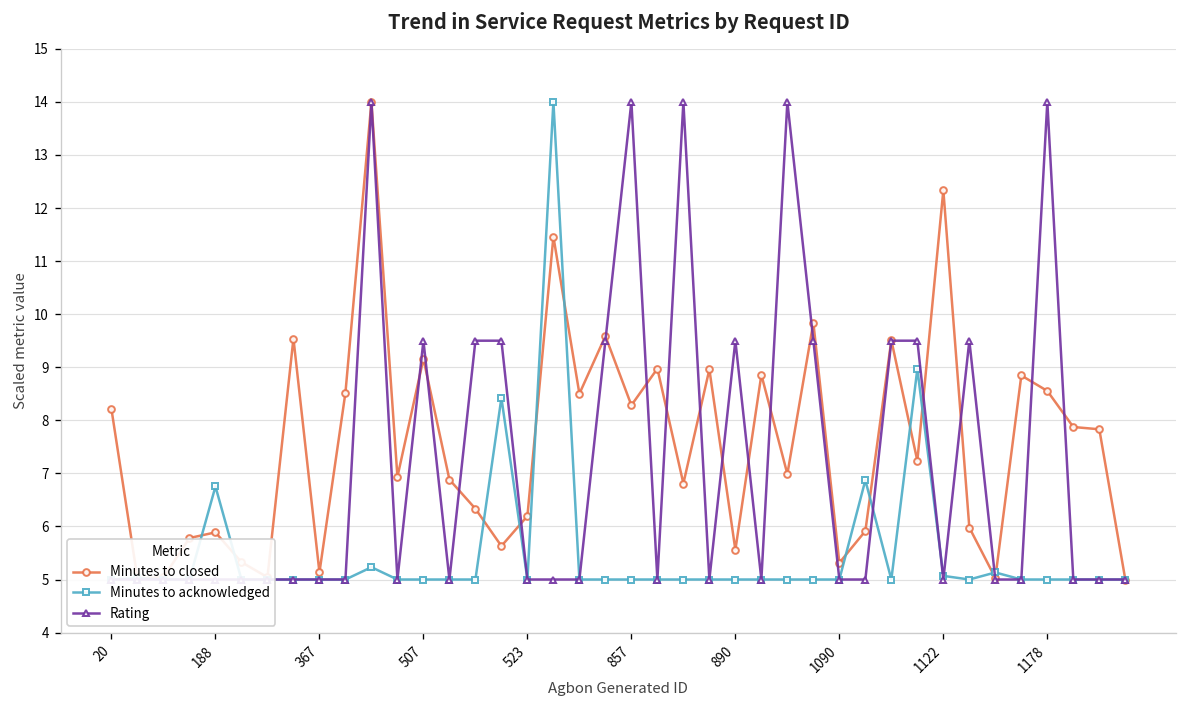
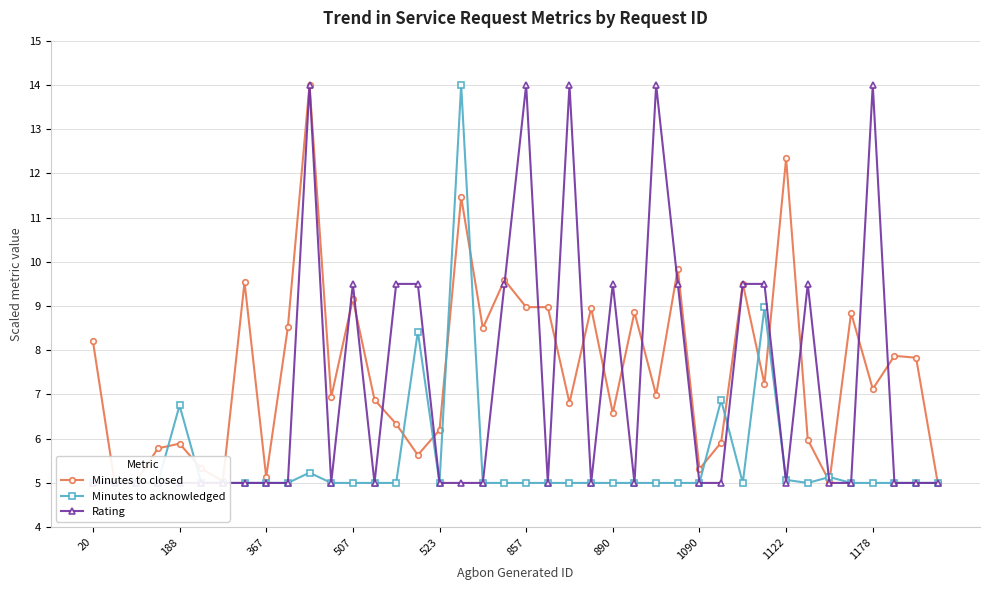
Minutes to closed, 857: 8.3 -> 9.0
Minutes to closed, 890: 5.6 -> 6.6
Minutes to closed, 1178: 8.6 -> 7.1
